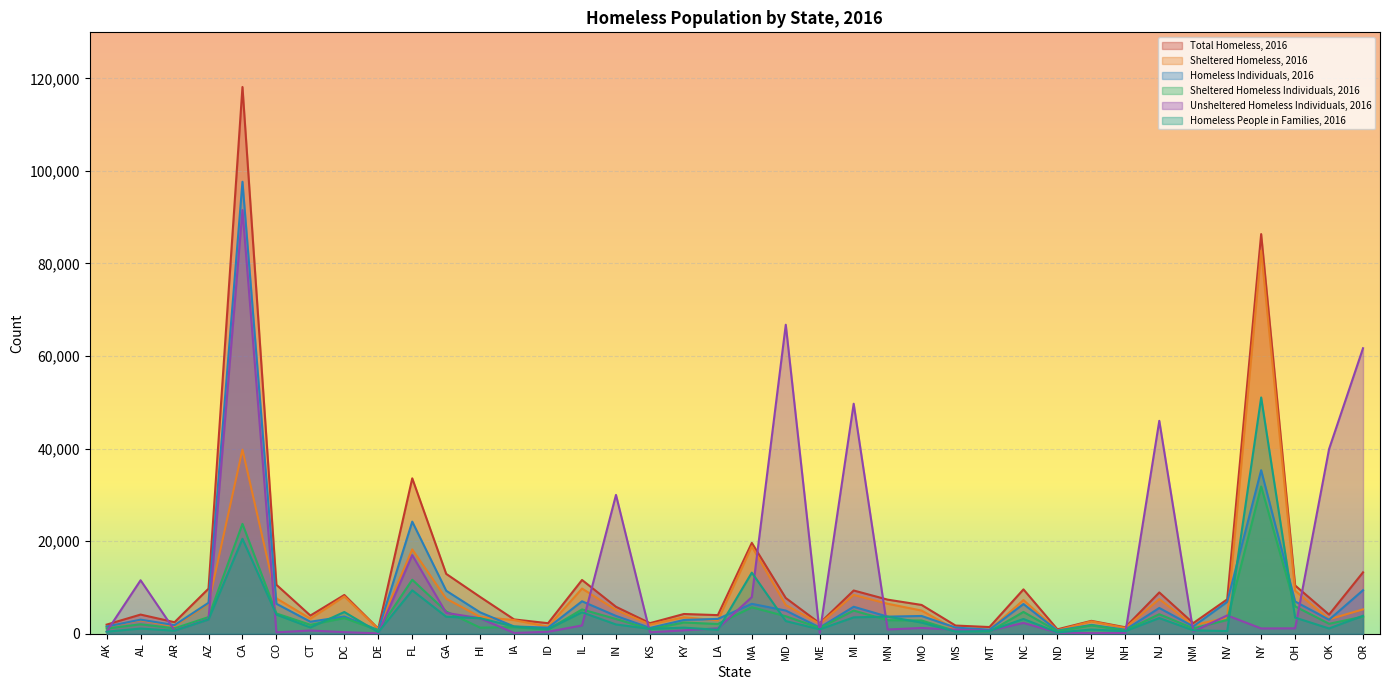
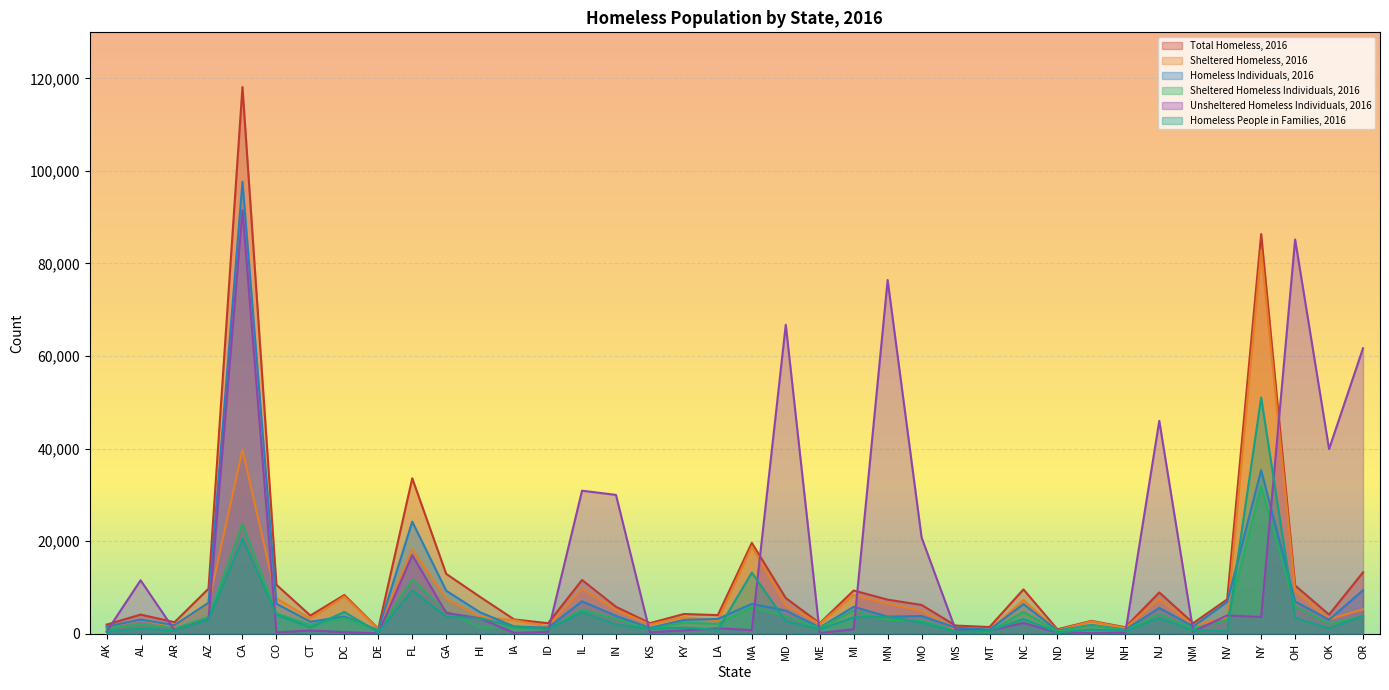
Unsheltered Homeless Individuals, 2016, IL: 2,000 -> 31,000
Unsheltered Homeless Individuals, 2016, MA: 8,000 -> 1,000
Unsheltered Homeless Individuals, 2016, MI: 50,000 -> 1,000
Unsheltered Homeless Individuals, 2016, MN: 1,000 -> 76,000
Unsheltered Homeless Individuals, 2016, MO: 1,000 -> 21,000
Unsheltered Homeless Individuals, 2016, NY: 1,000 -> 4,000
Unsheltered Homeless Individuals, 2016, OH: 1,000 -> 85,000
